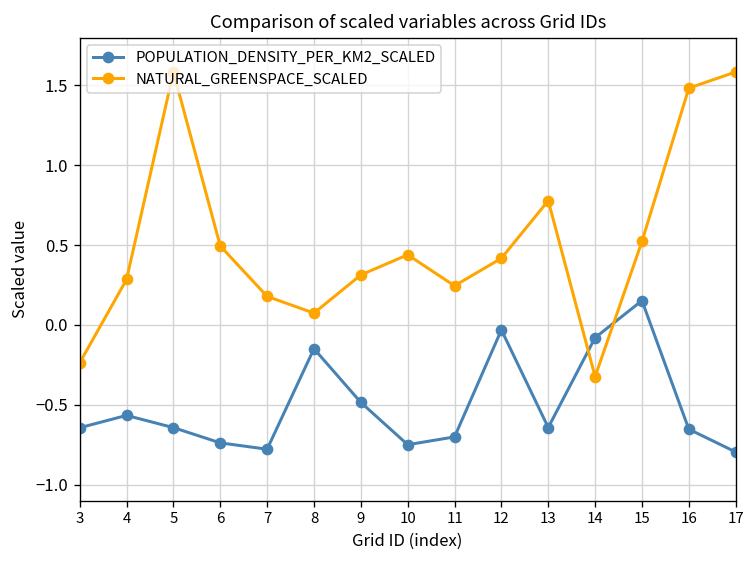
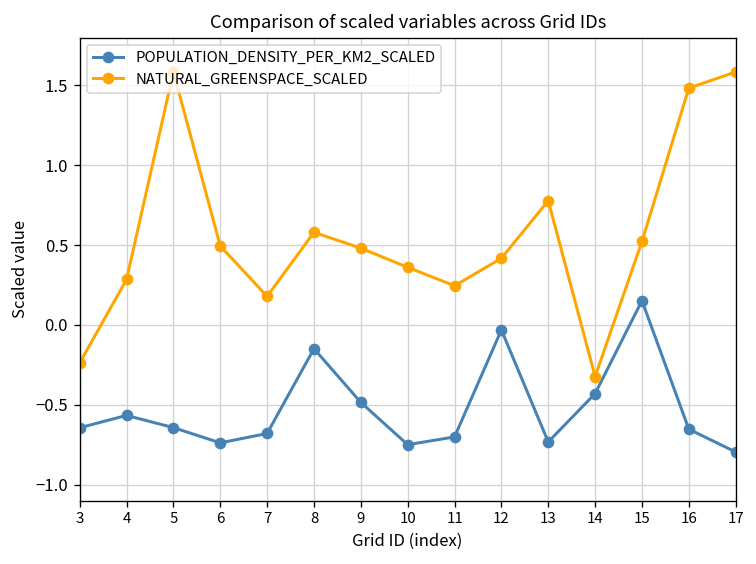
POPULATION_DENSITY_PER_KM2_SCALED, 7: -0.78 -> -0.68
NATURAL_GREENSPACE_SCALED, 8: 0.07 -> 0.58
NATURAL_GREENSPACE_SCALED, 9: 0.31 -> 0.48
NATURAL_GREENSPACE_SCALED, 10: 0.44 -> 0.36
POPULATION_DENSITY_PER_KM2_SCALED, 13: -0.64 -> -0.73
POPULATION_DENSITY_PER_KM2_SCALED, 14: -0.08 -> -0.43
